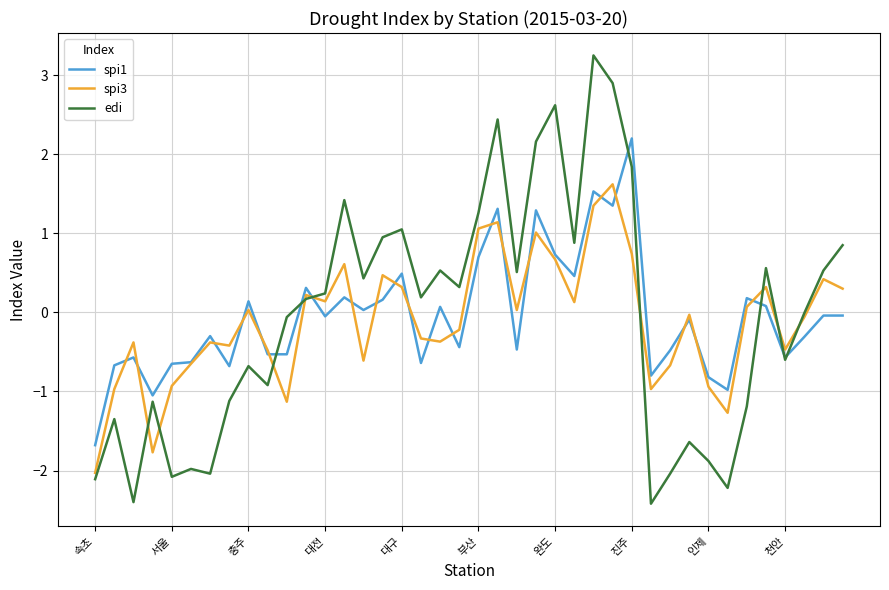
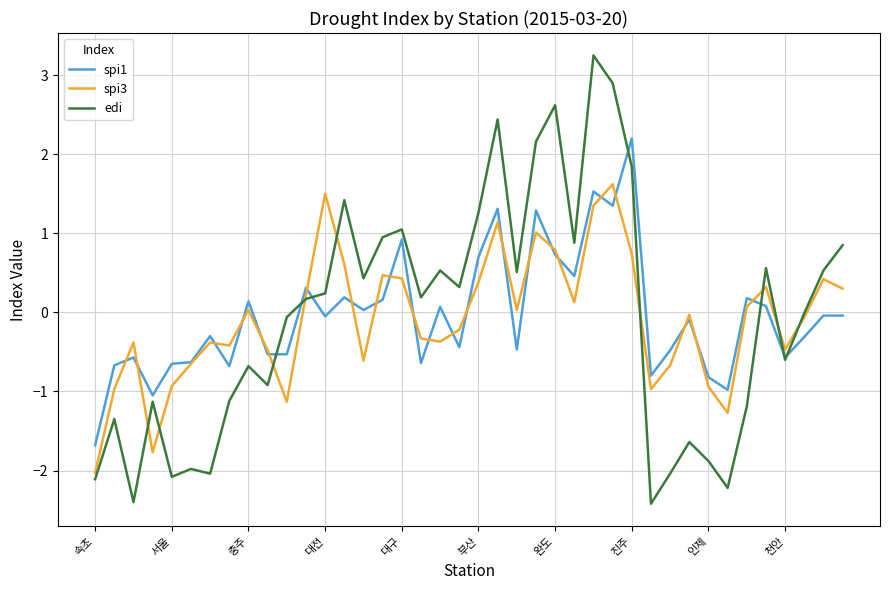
spi3, 대전: 0.1 -> 1.5
spi1, 대구: 0.5 -> 0.9
spi3, 대구: 0.3 -> 0.4
spi3, 부산: 1.1 -> 0.4
spi3, 완도: 0.7 -> 0.8
